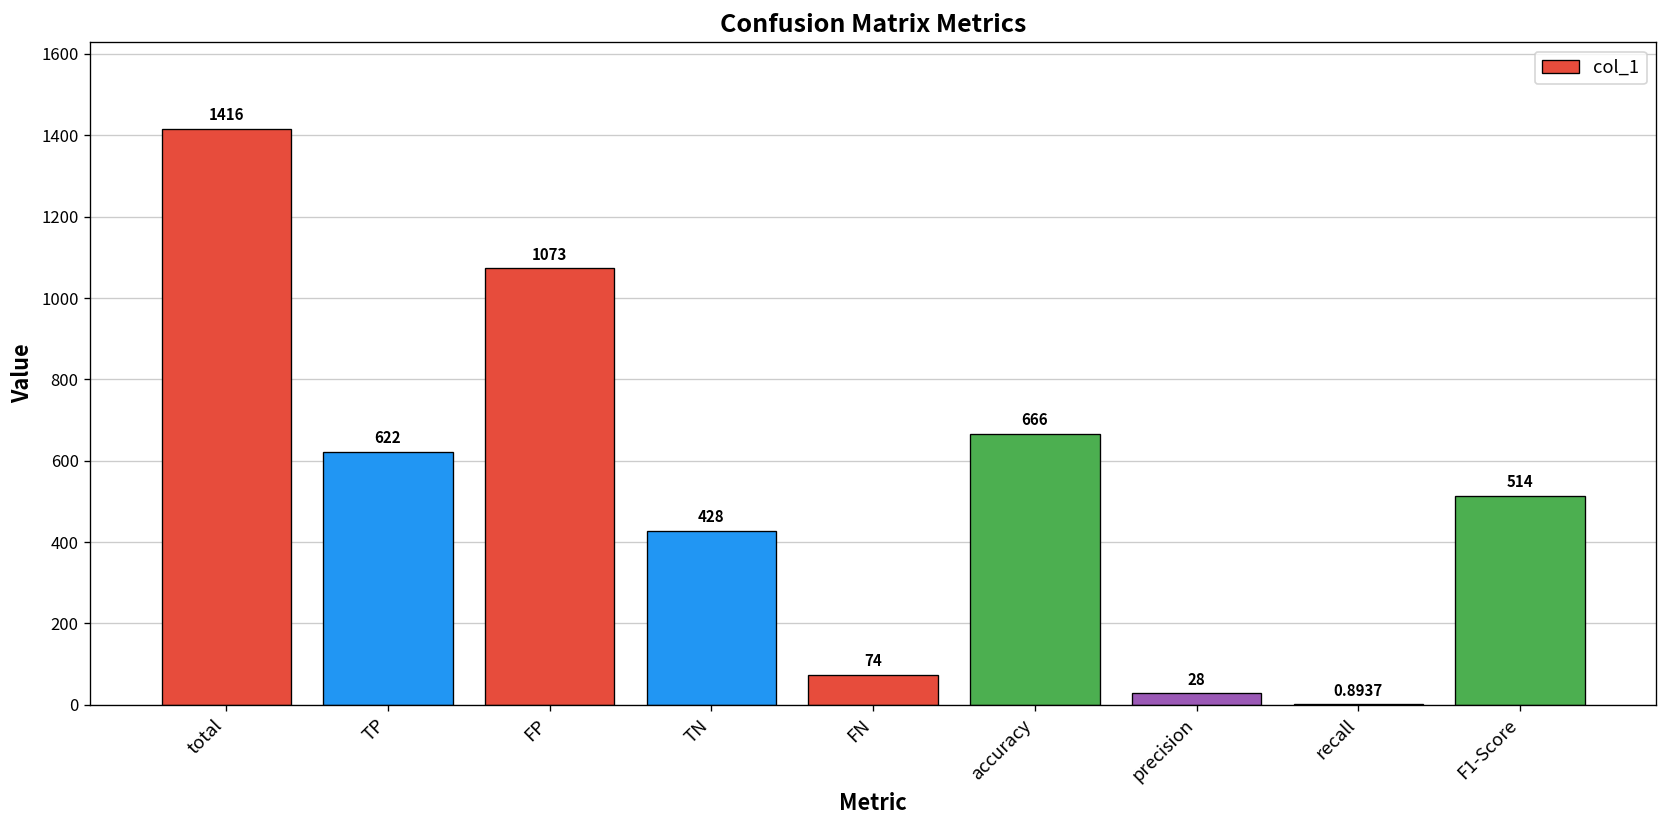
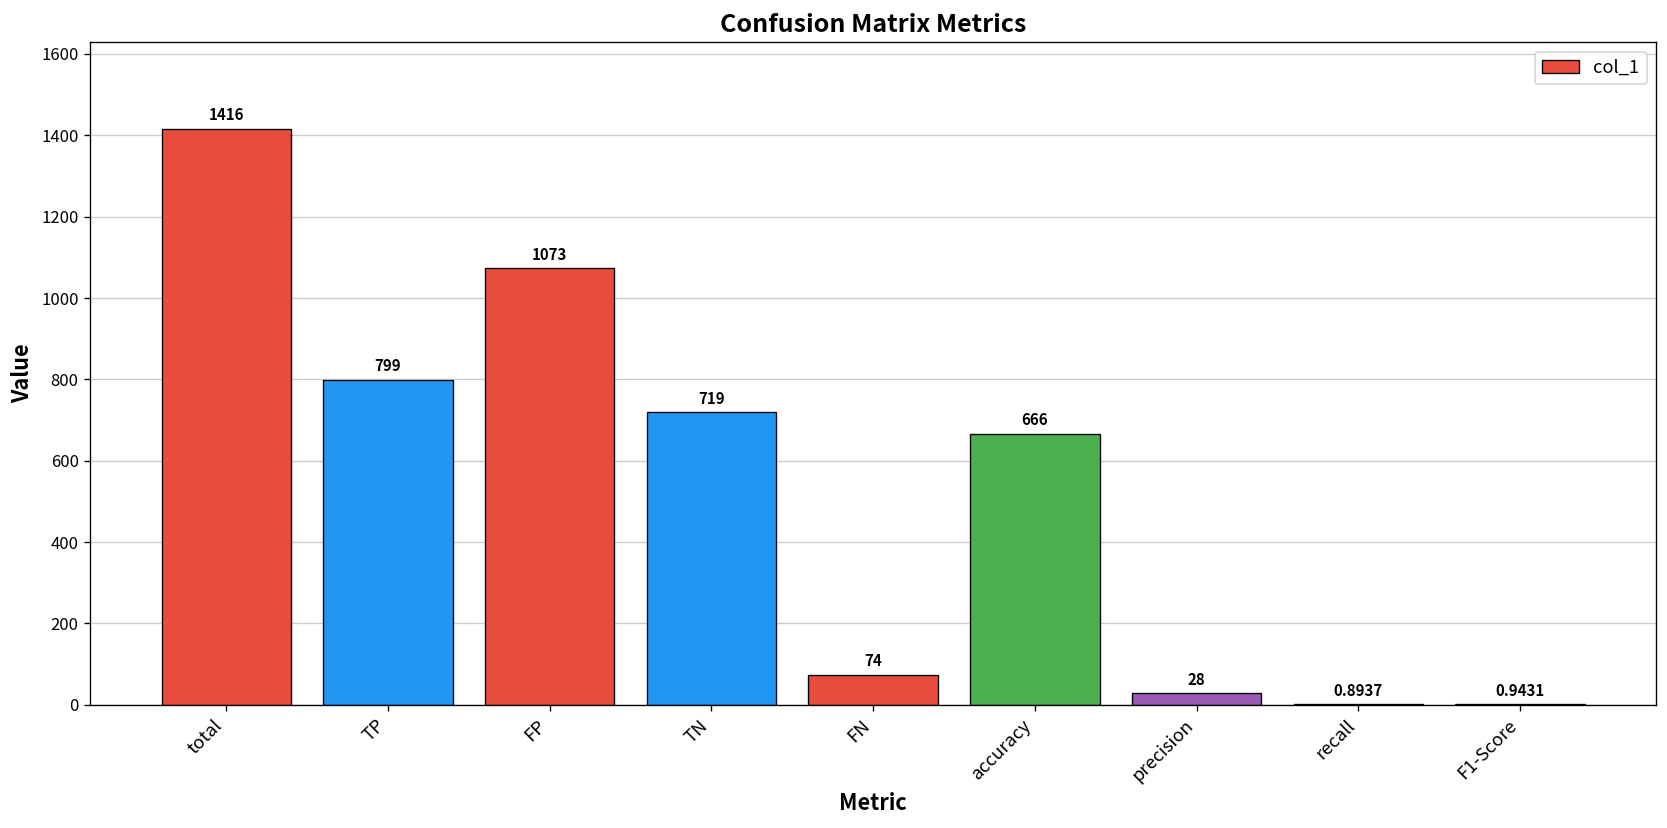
TP: 622 -> 799
TN: 428 -> 719
F1-Score: 514 -> 0.9431
